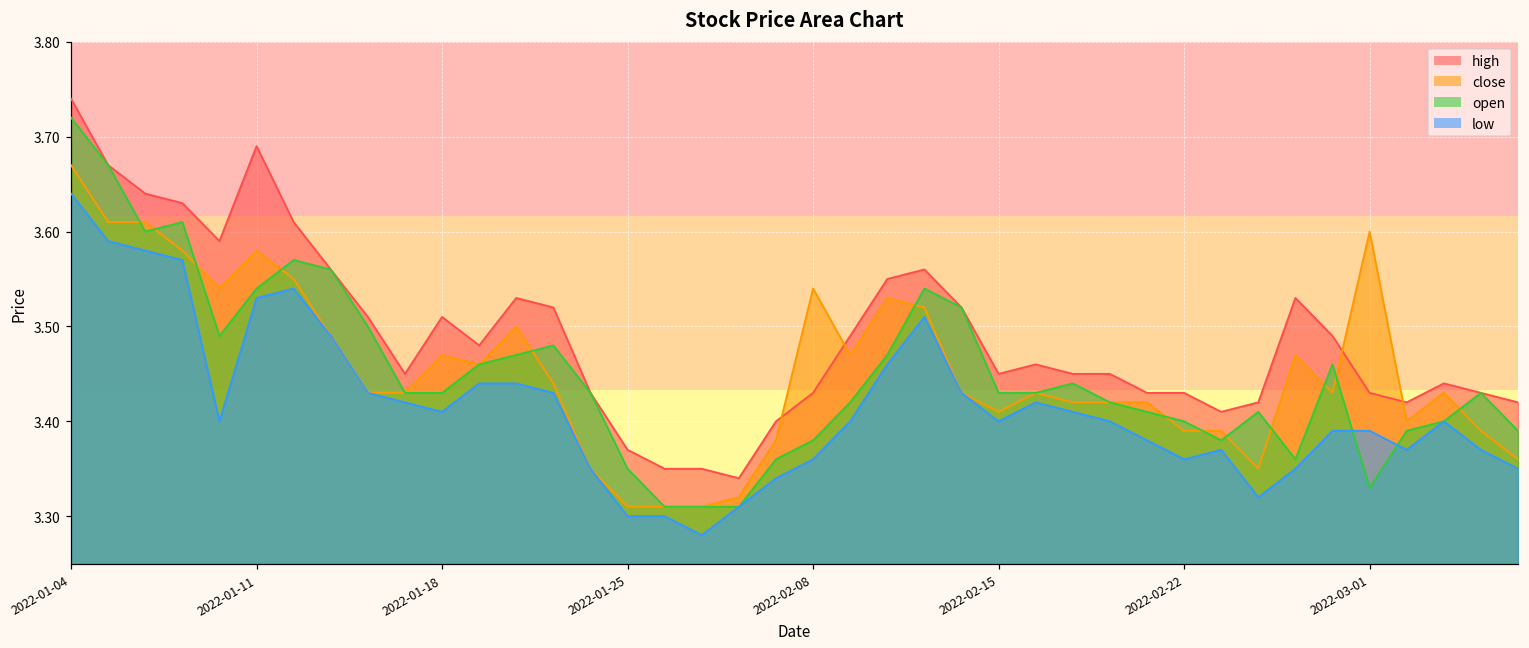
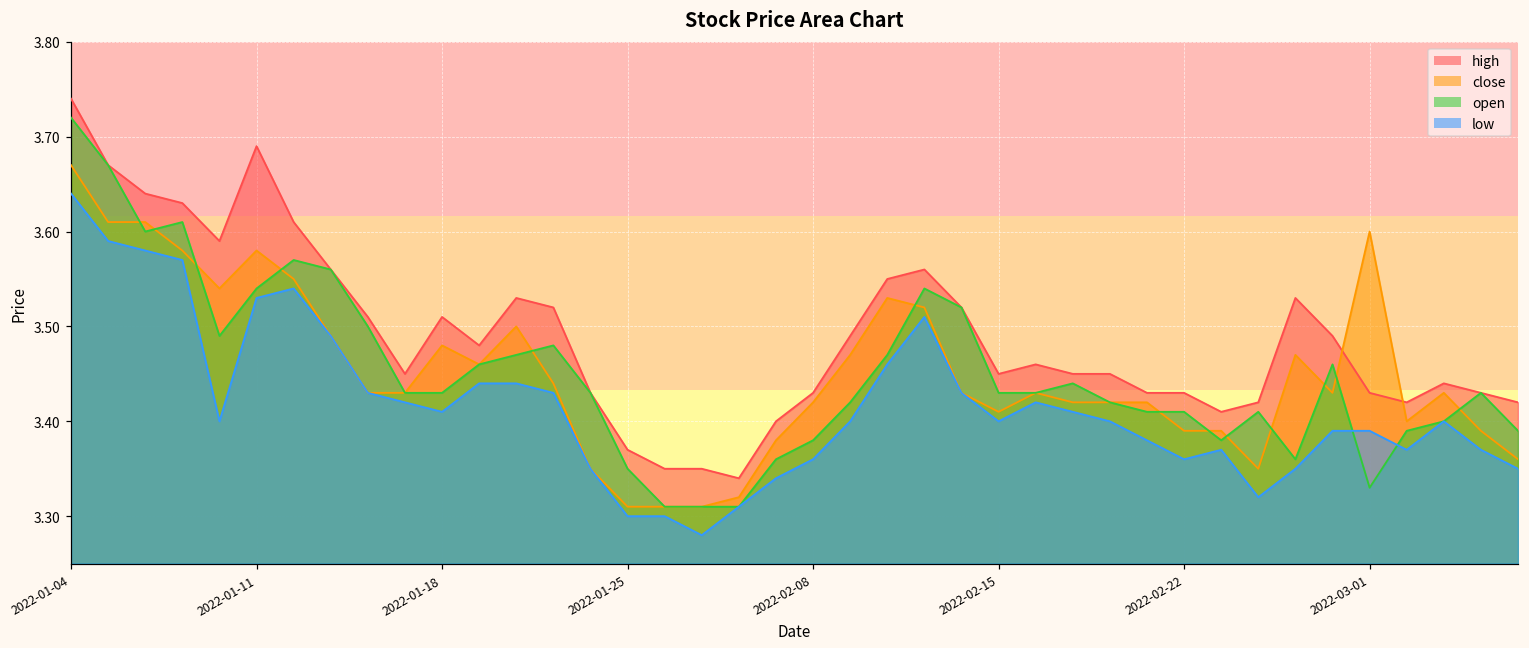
close, 2022-01-18: 3.47 -> 3.48
close, 2022-02-08: 3.54 -> 3.42
open, 2022-02-22: 3.40 -> 3.41
